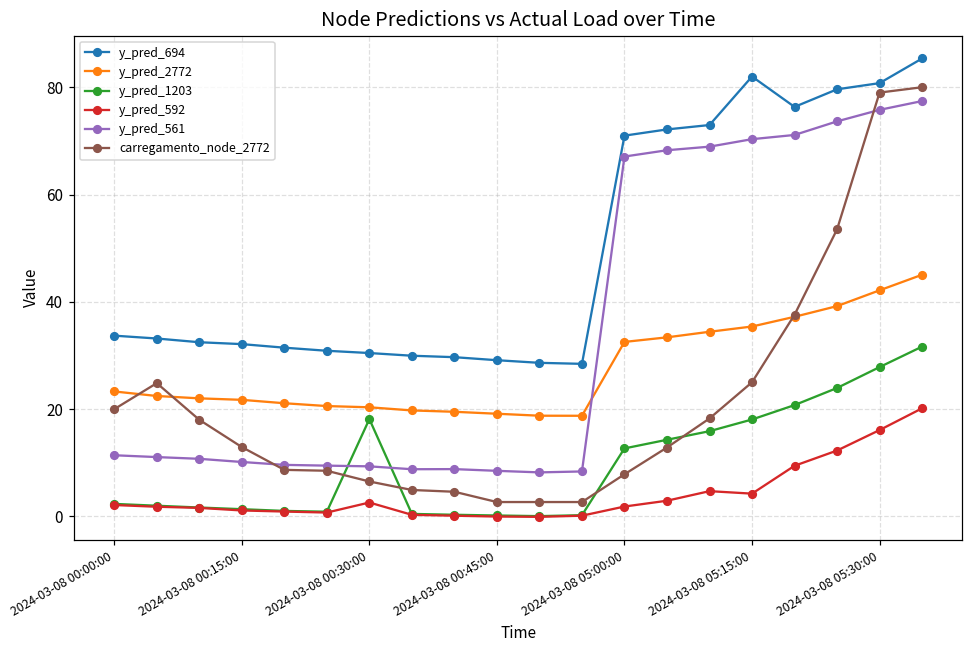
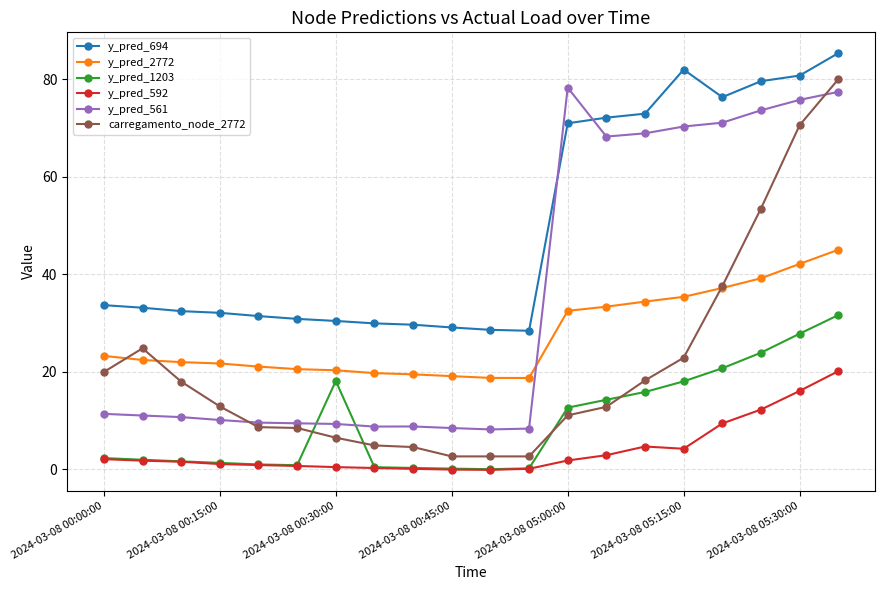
y_pred_592, 2024-03-08 00:30:00: 3 -> 0
y_pred_561, 2024-03-08 05:00:00: 67 -> 78
carregamento_node_2772, 2024-03-08 05:00:00: 8 -> 11
carregamento_node_2772, 2024-03-08 05:15:00: 25 -> 23
carregamento_node_2772, 2024-03-08 05:30:00: 79 -> 71
